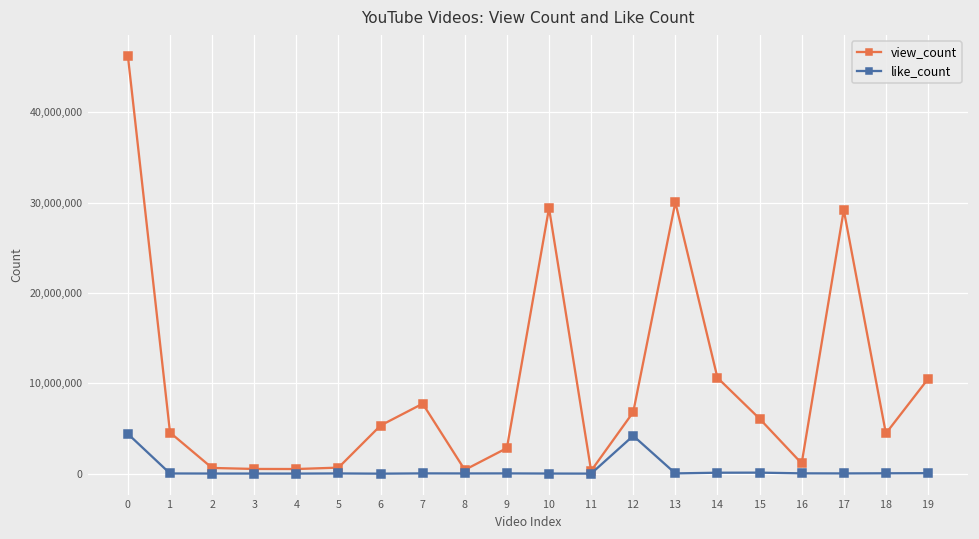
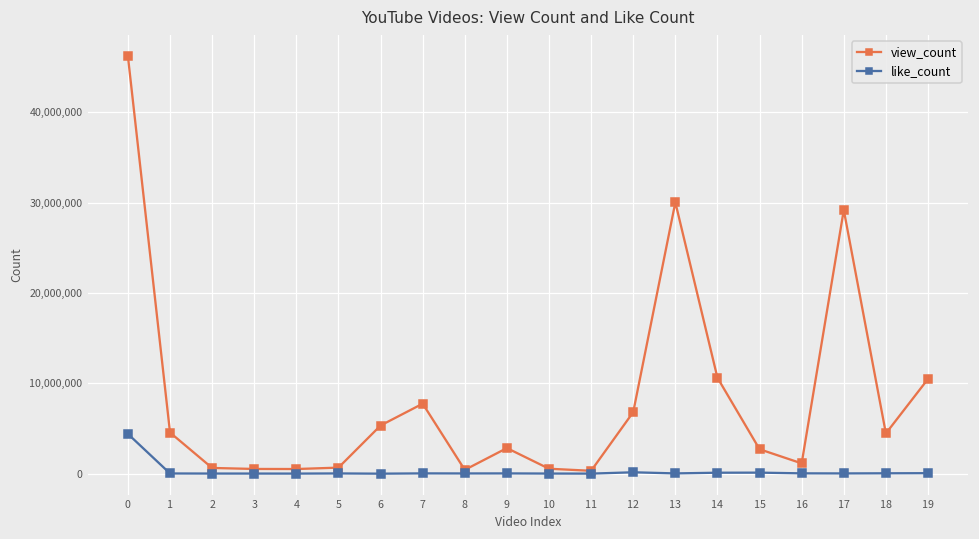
view_count, 10: 29,000,000 -> 1,000,000
like_count, 12: 4,000,000 -> 0
view_count, 15: 6,000,000 -> 3,000,000
